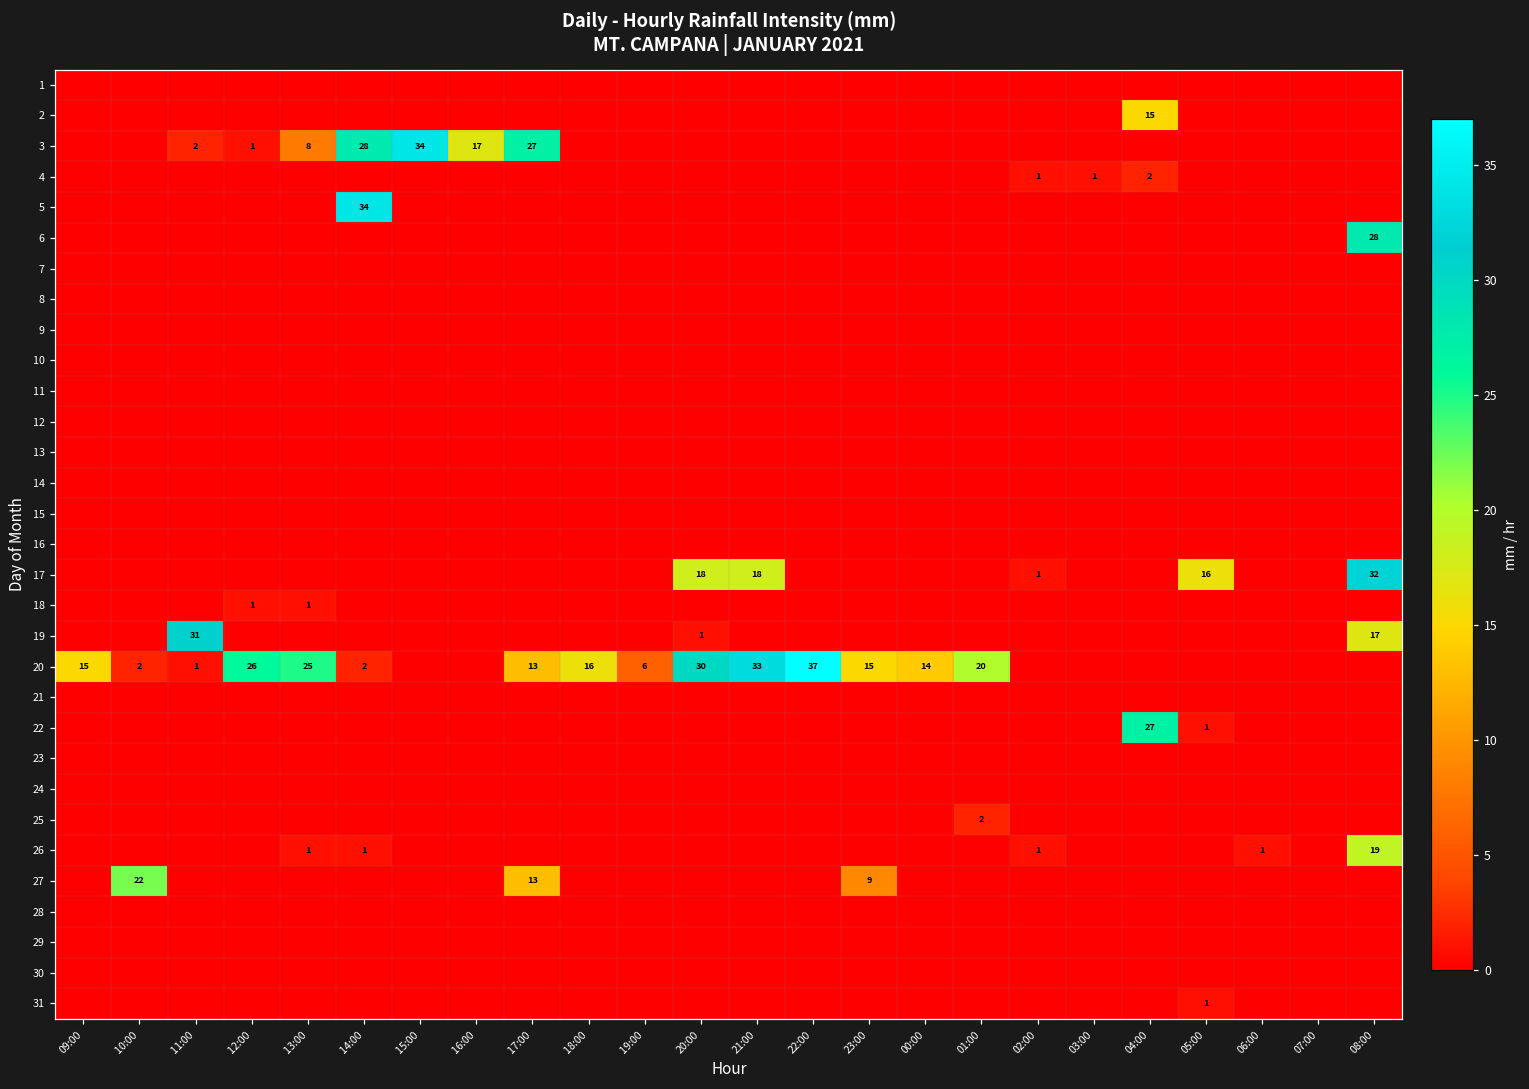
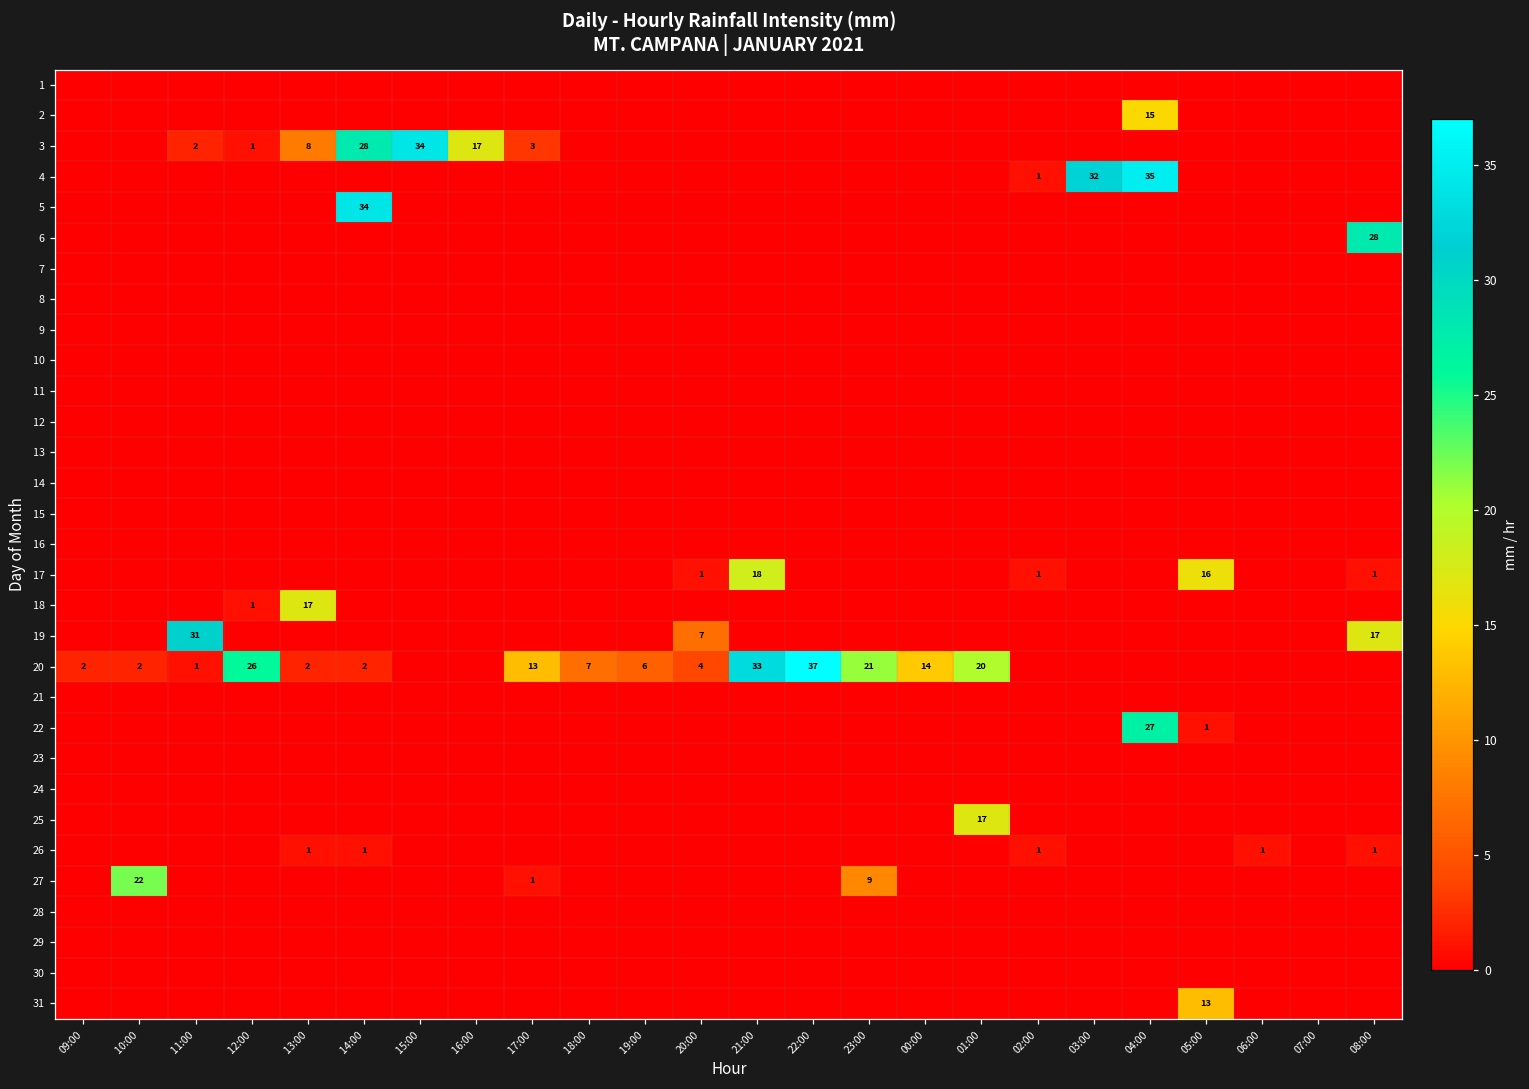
3, 17:00: 27 -> 3
4, 03:00: 1 -> 32
4, 04:00: 2 -> 35
17, 20:00: 18 -> 1
17, 08:00: 32 -> 1
18, 13:00: 1 -> 17
19, 20:00: 1 -> 7
20, 09:00: 15 -> 2
20, 13:00: 25 -> 2
20, 18:00: 16 -> 7
20, 20:00: 30 -> 4
20, 23:00: 15 -> 21
25, 01:00: 2 -> 17
26, 08:00: 19 -> 1
27, 17:00: 13 -> 1
31, 05:00: 1 -> 13
